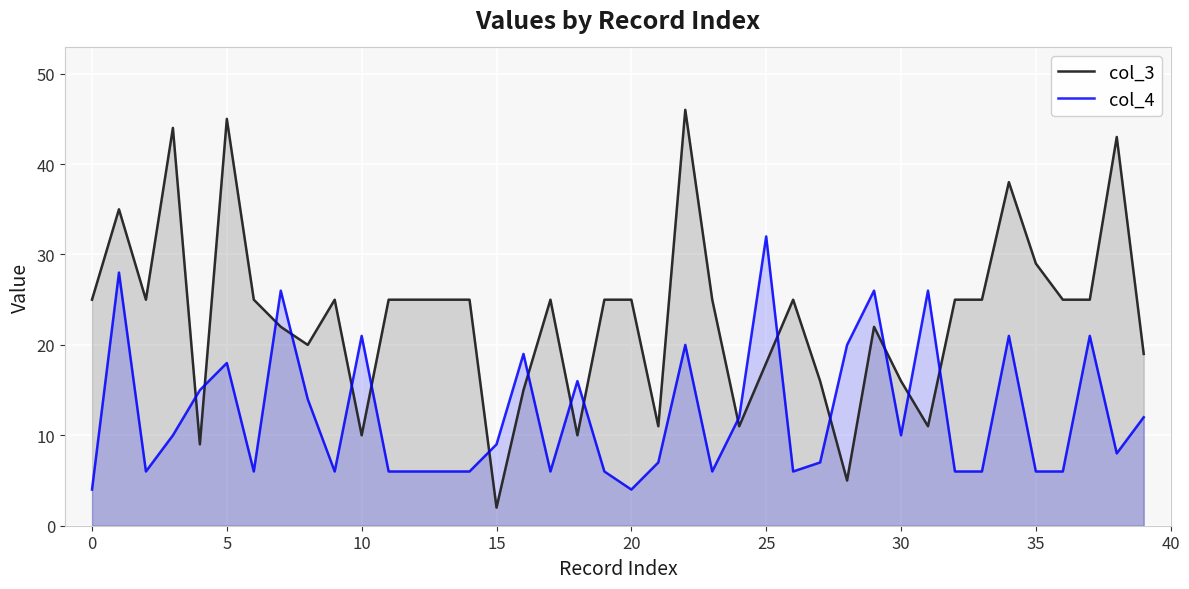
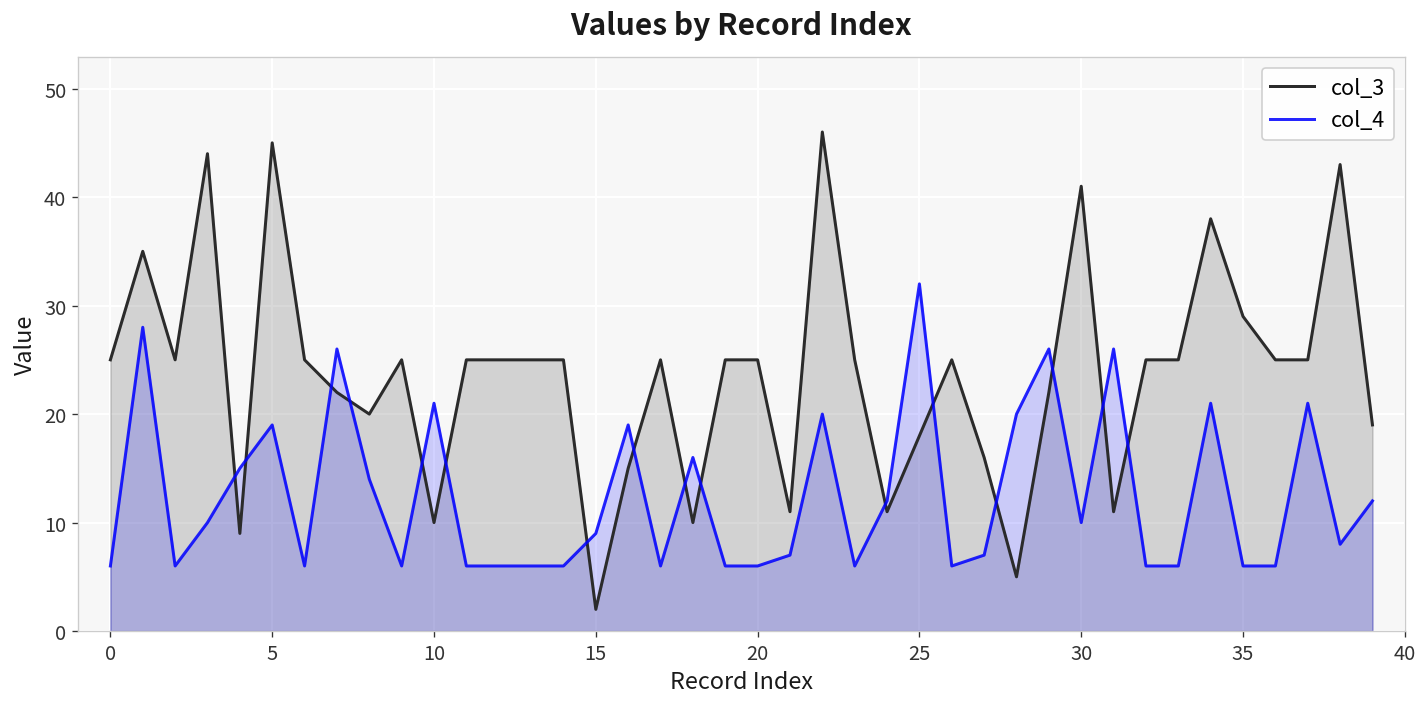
col_4, 0: 4 -> 6
col_4, 5: 18 -> 19
col_4, 20: 4 -> 6
col_3, 30: 16 -> 41
